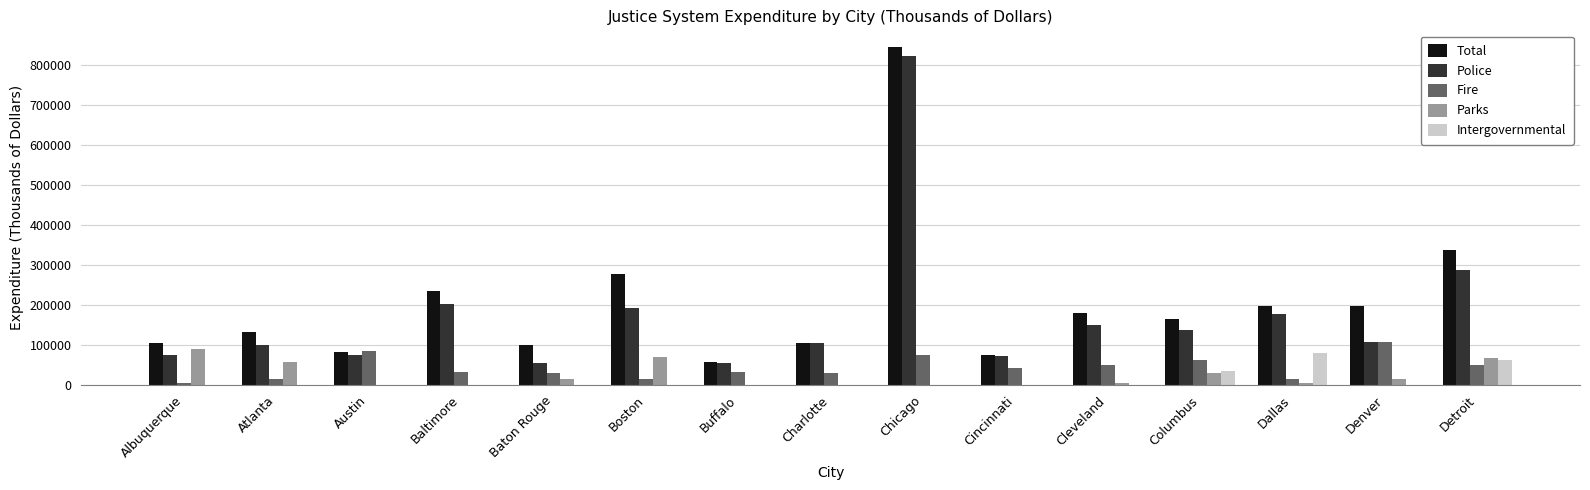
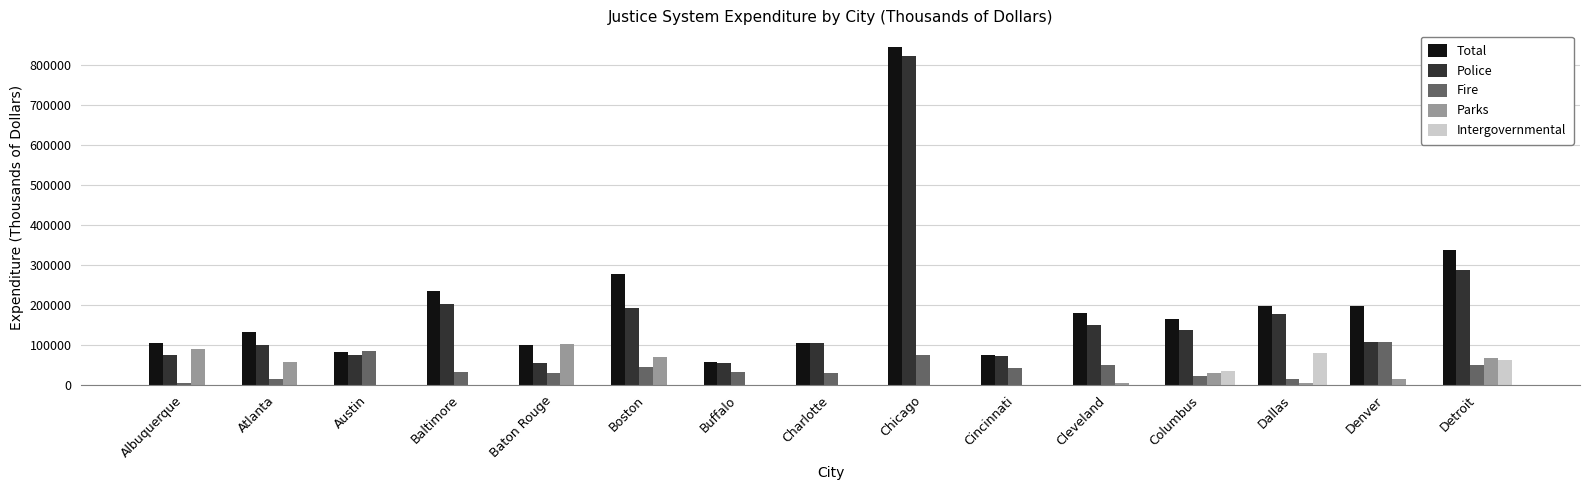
Parks, Baton Rouge: 20000 -> 100000
Fire, Boston: 10000 -> 50000
Fire, Columbus: 60000 -> 20000
